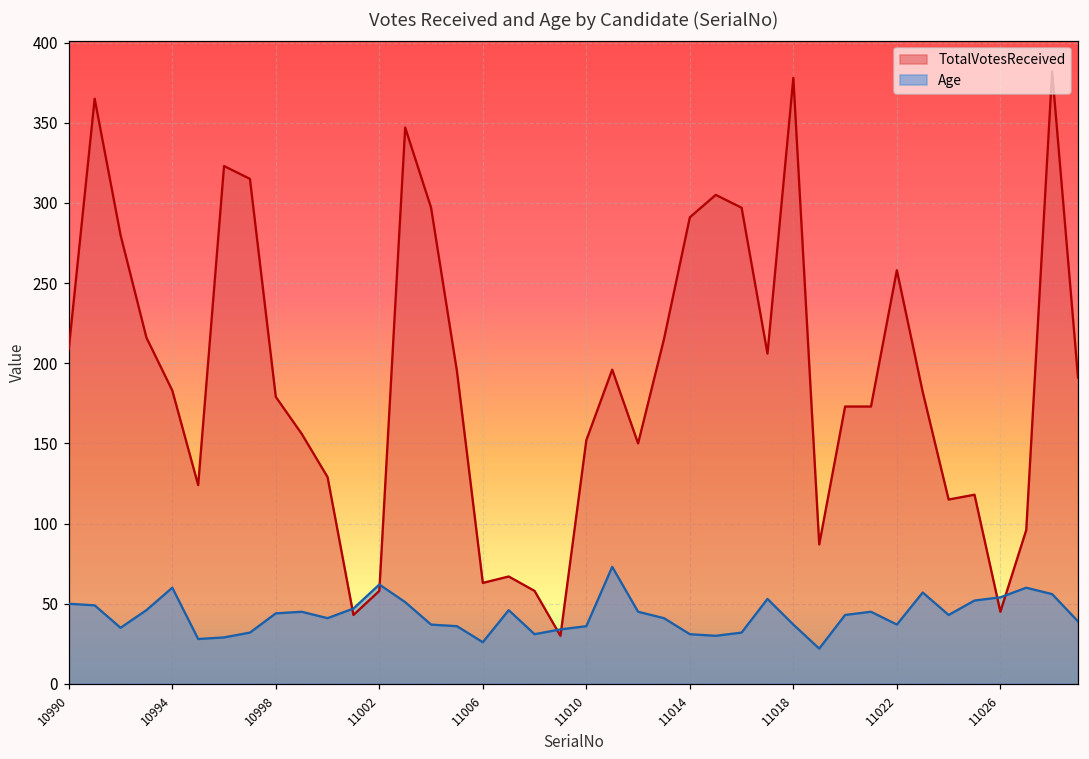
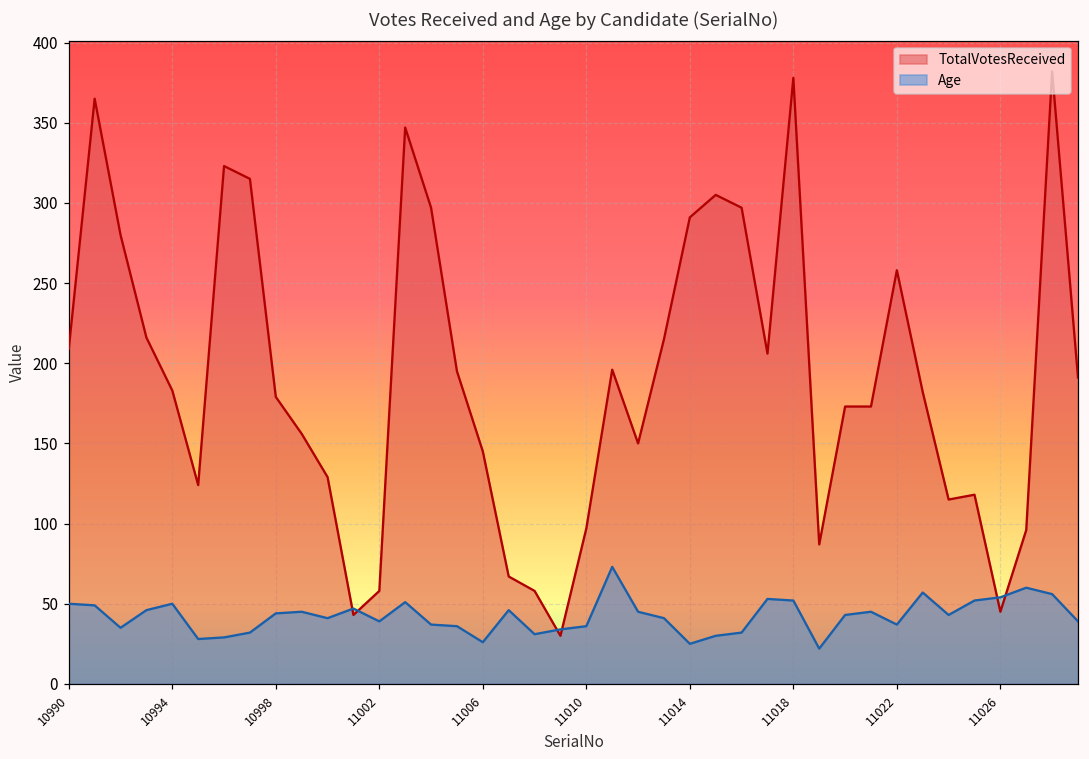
Age, 10994: 60 -> 50
Age, 11002: 62 -> 39
TotalVotesReceived, 11006: 63 -> 145
TotalVotesReceived, 11010: 152 -> 97
Age, 11014: 31 -> 25
Age, 11018: 37 -> 52
